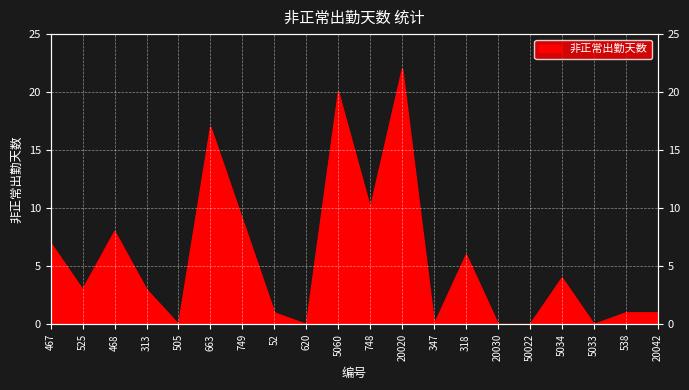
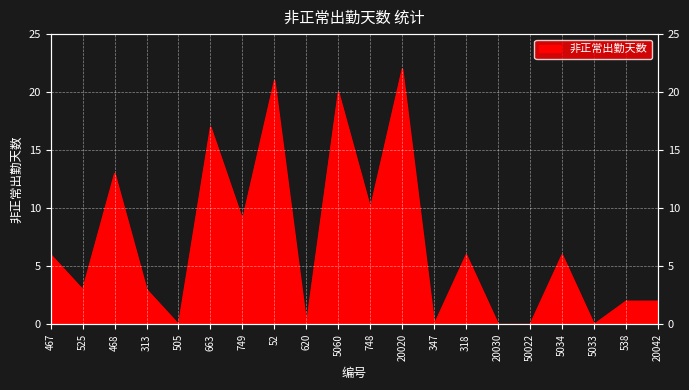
467: 7 -> 6
468: 8 -> 13
52: 1 -> 21
5034: 4 -> 6
538: 1 -> 2
20042: 1 -> 2
